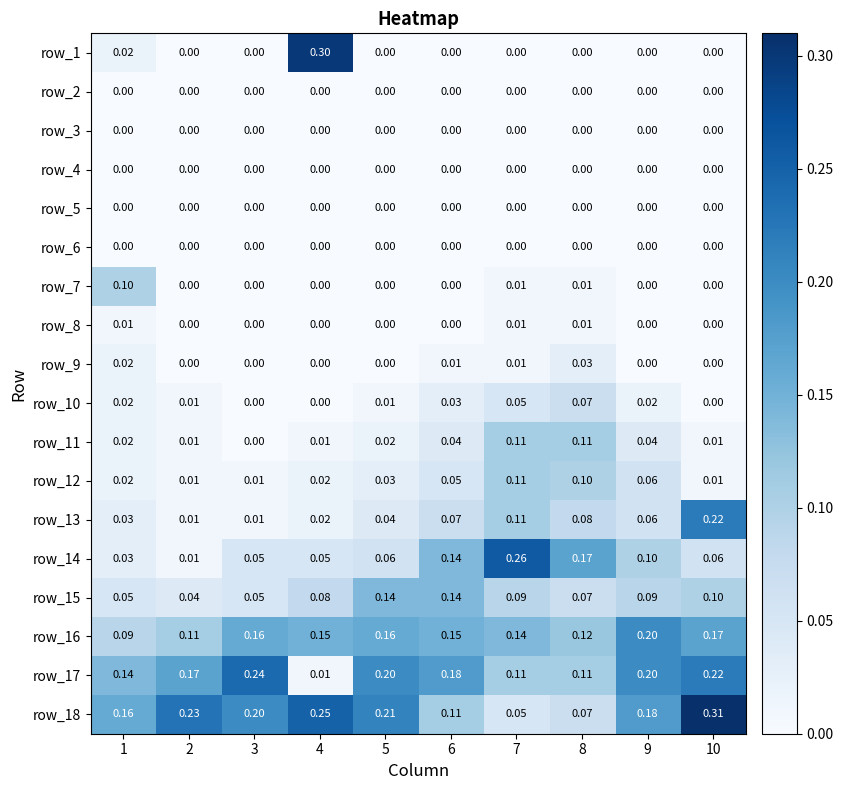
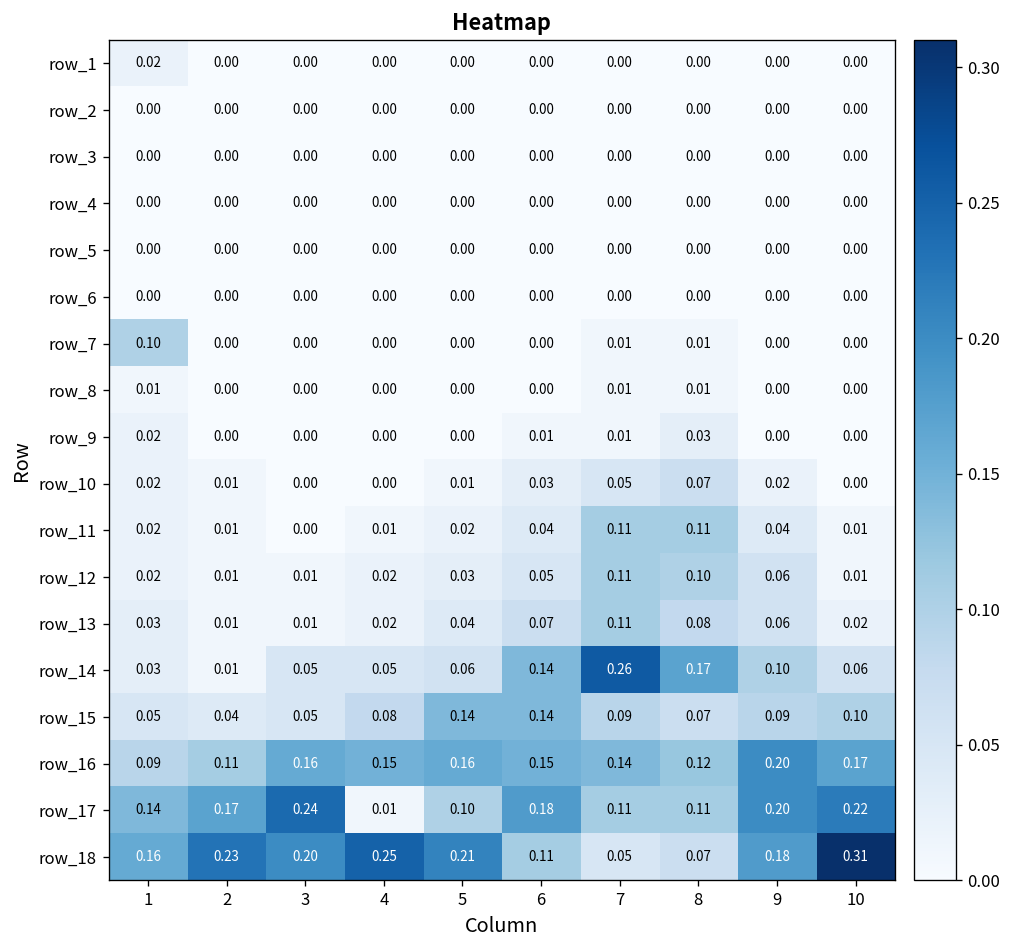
row_1, 4: 0.30 -> 0.00
row_13, 10: 0.22 -> 0.02
row_17, 5: 0.20 -> 0.10
